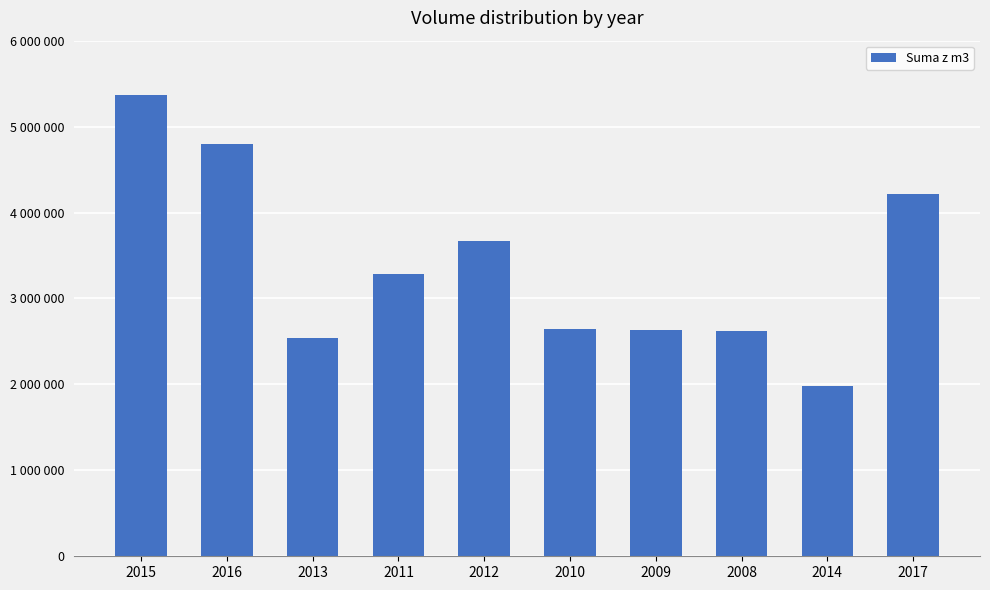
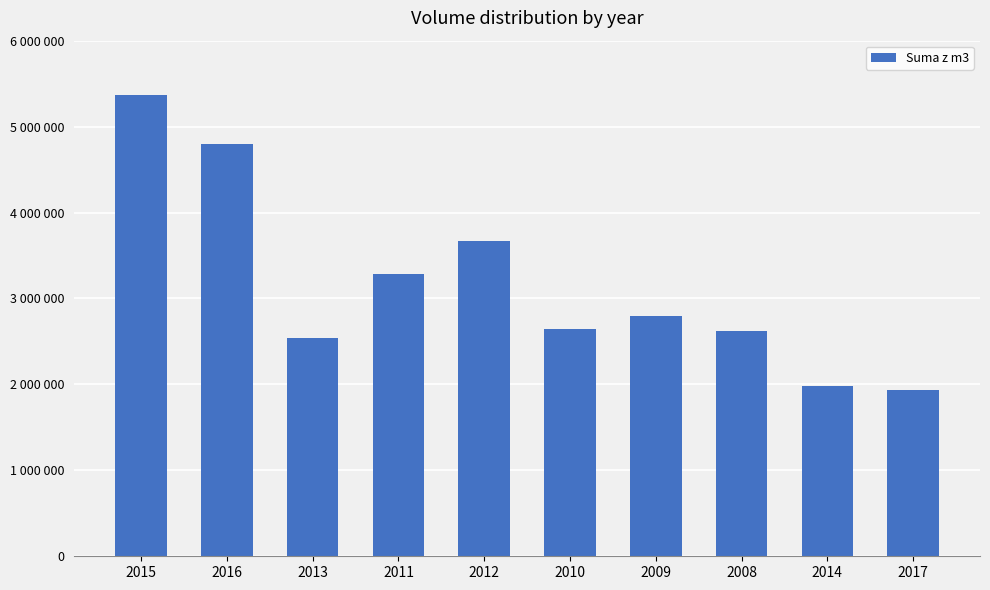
2009: 2600000 -> 2800000
2017: 4200000 -> 1900000
